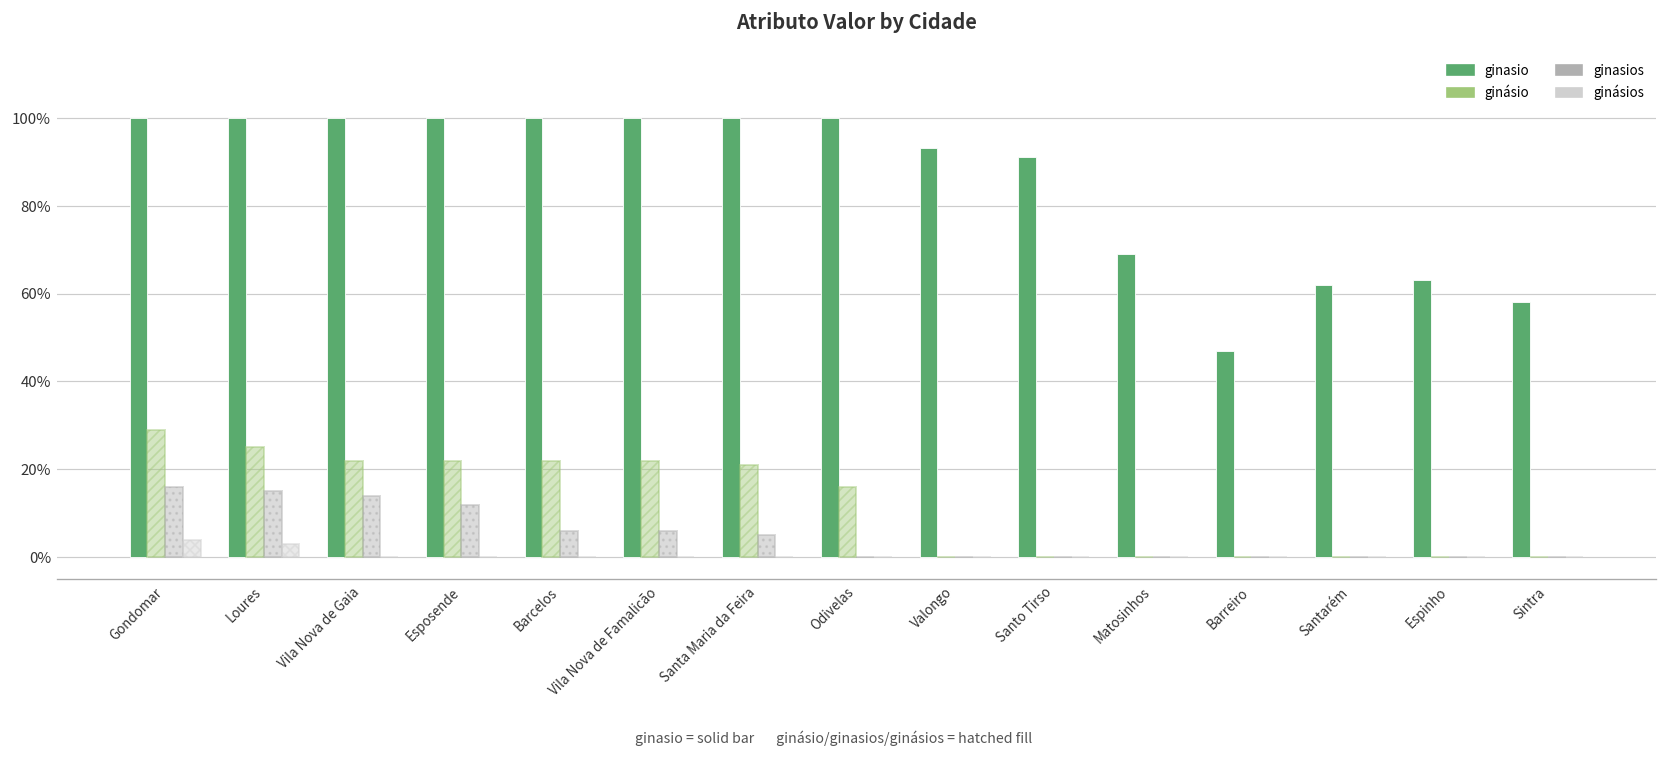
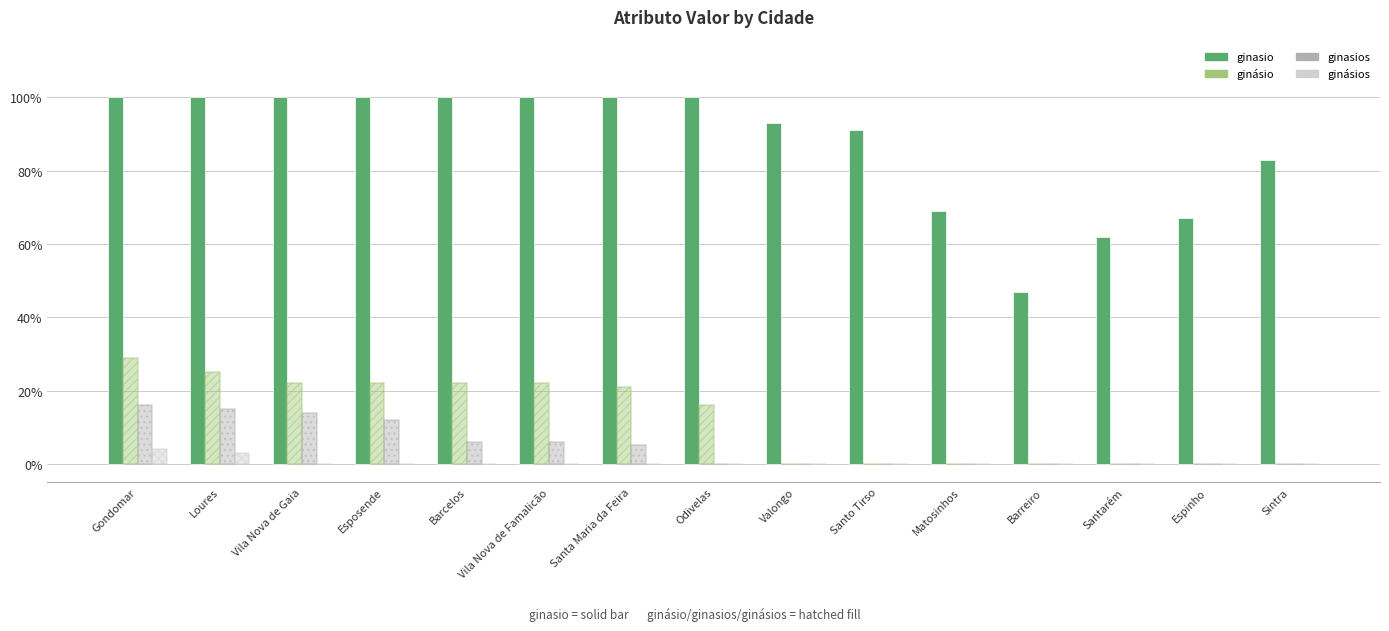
ginasio, Espinho: 63% -> 67%
ginasio, Sintra: 58% -> 83%
